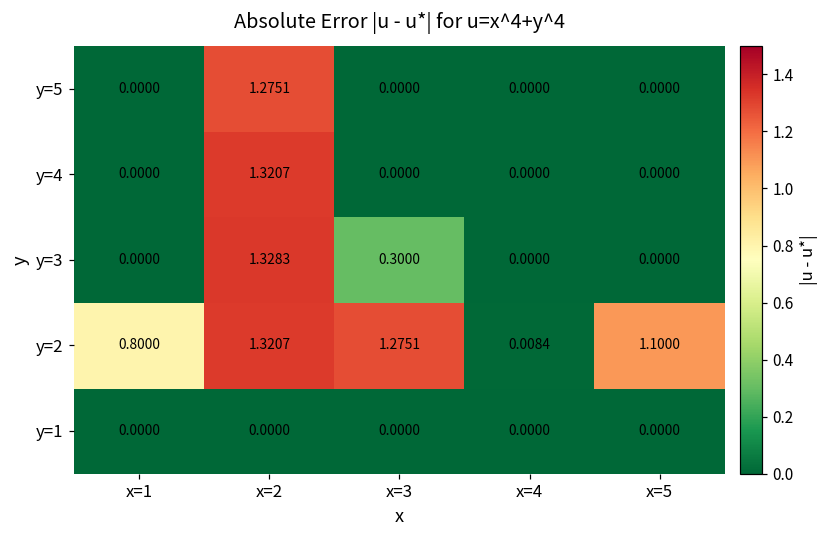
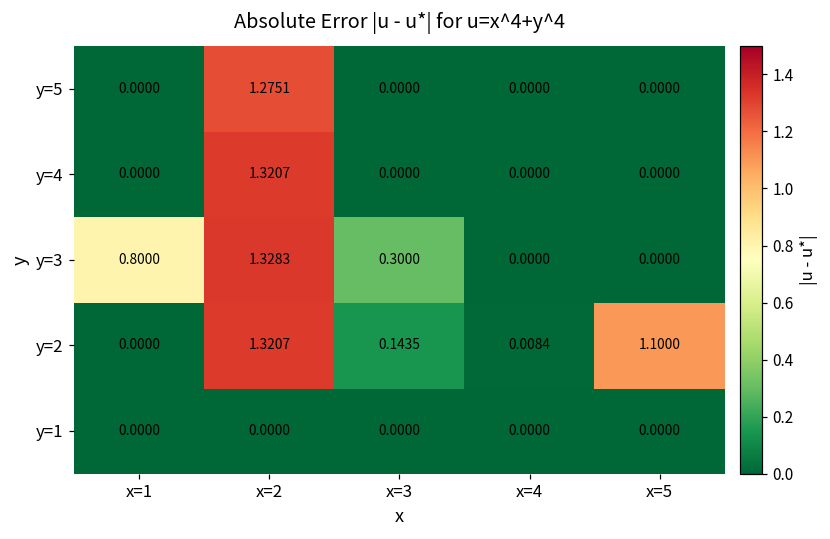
y=3, x=1: 0.0000 -> 0.8000
y=2, x=1: 0.8000 -> 0.0000
y=2, x=3: 1.2751 -> 0.1435
